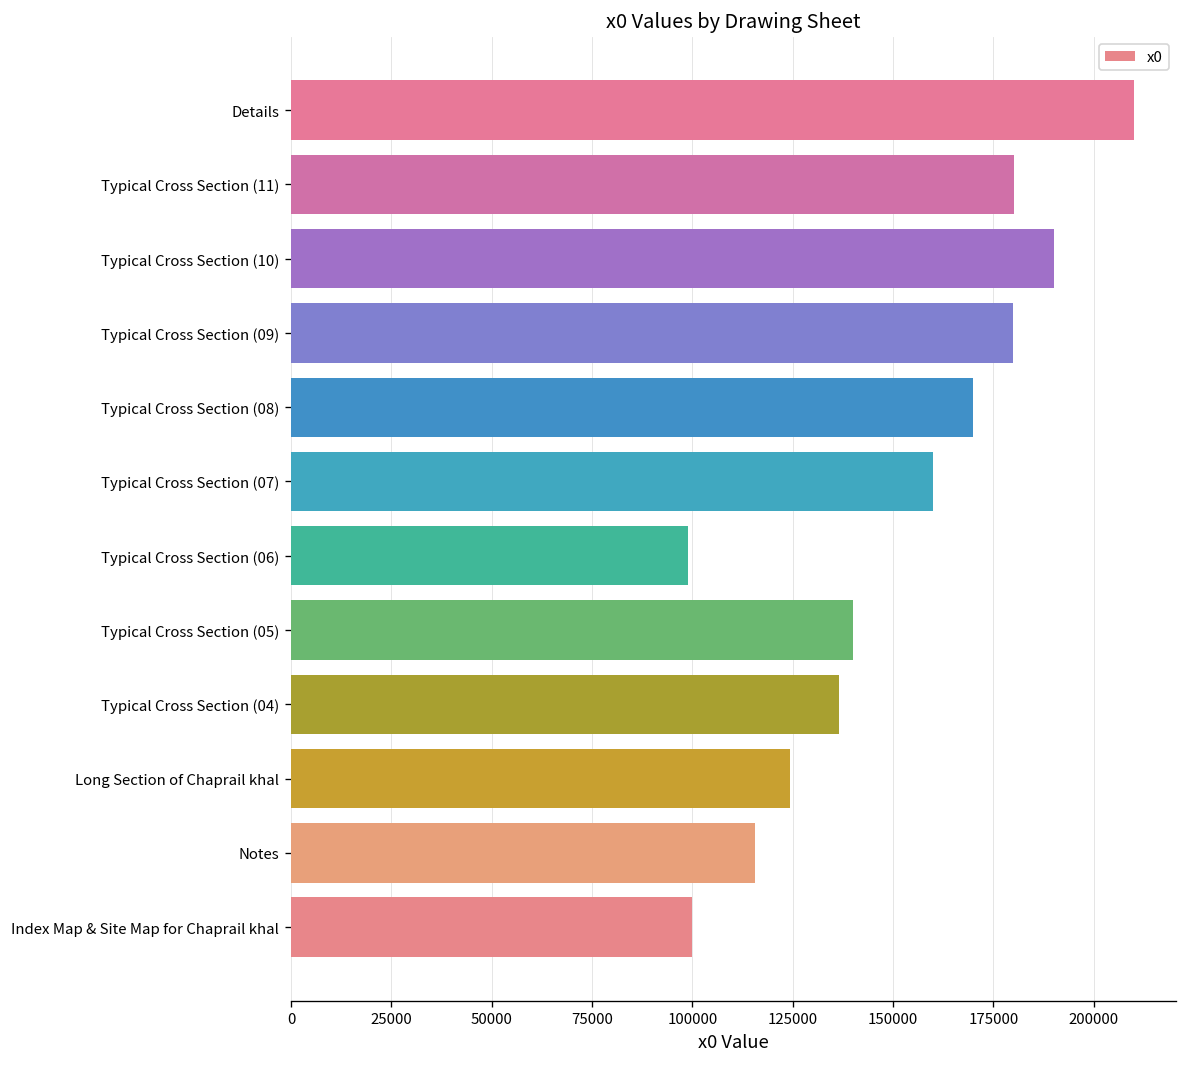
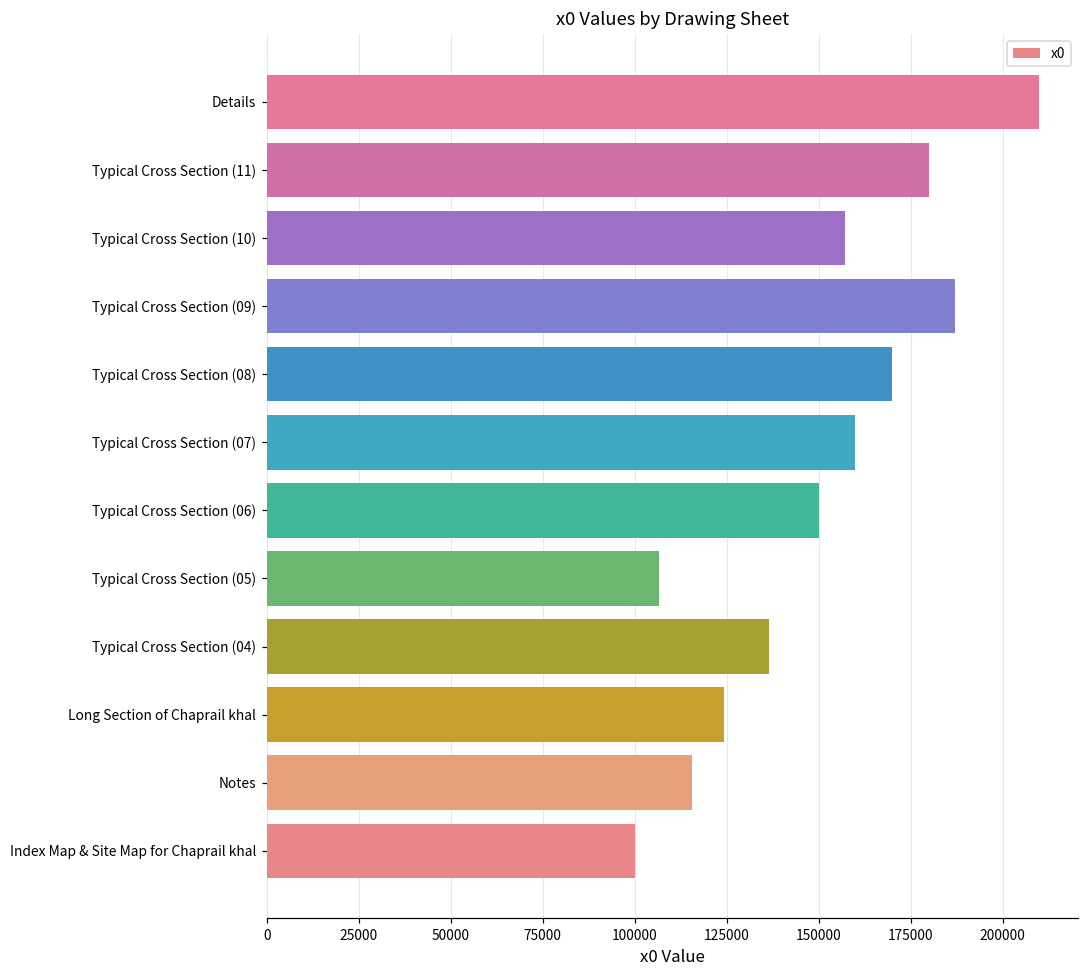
Typical Cross Section (10): 190000 -> 157000
Typical Cross Section (09): 180000 -> 187000
Typical Cross Section (06): 99000 -> 150000
Typical Cross Section (05): 140000 -> 107000
